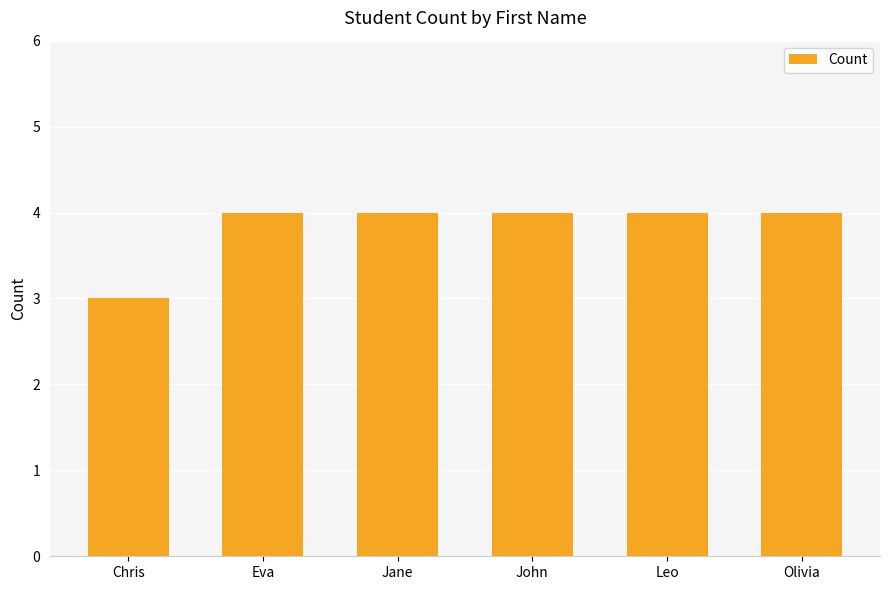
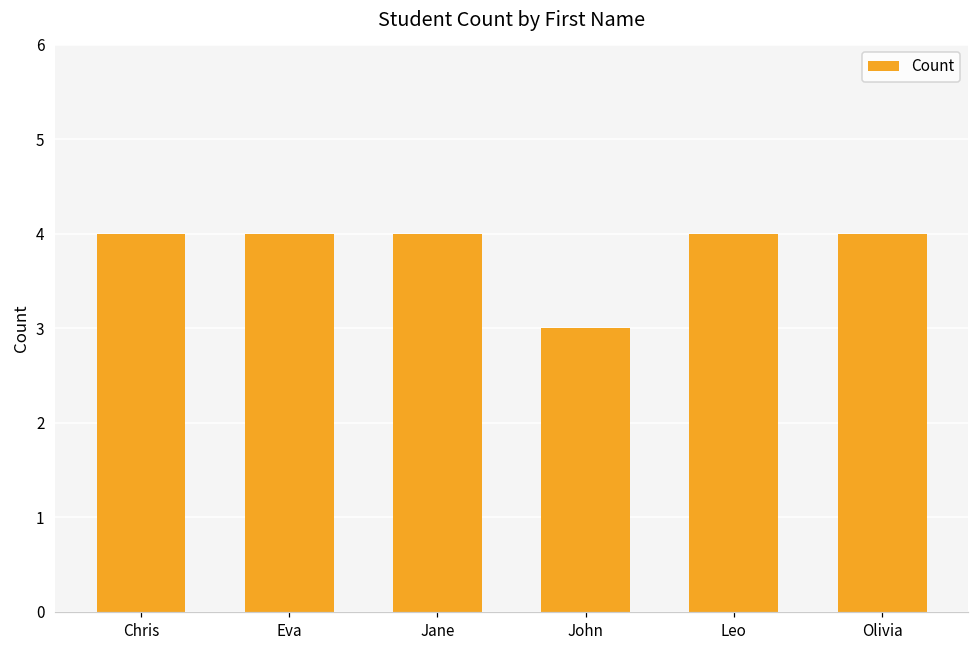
Chris: 3 -> 4
John: 4 -> 3
